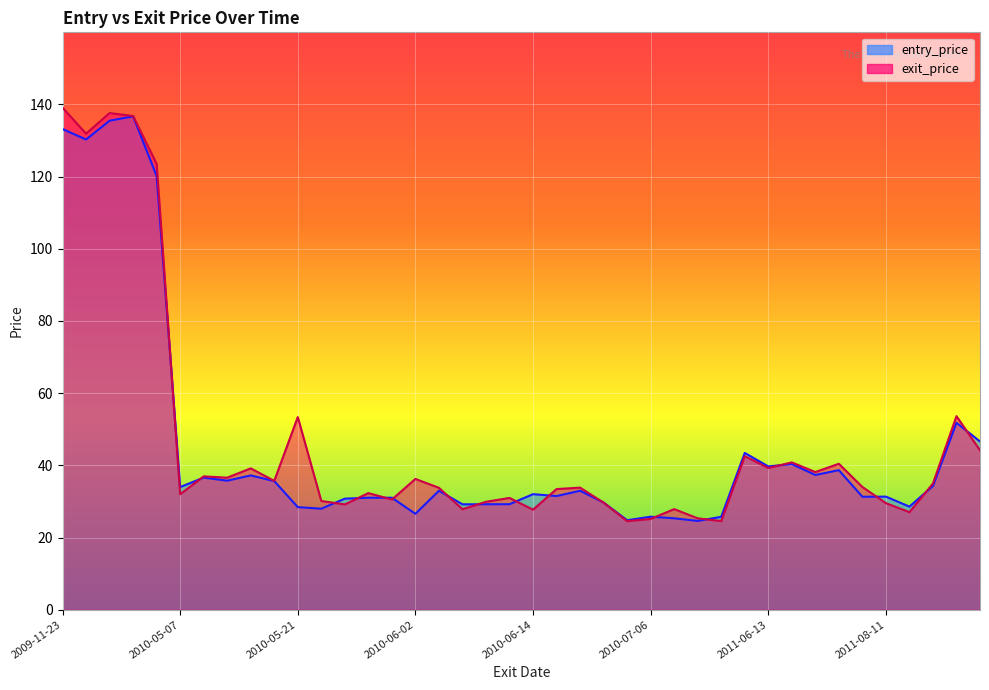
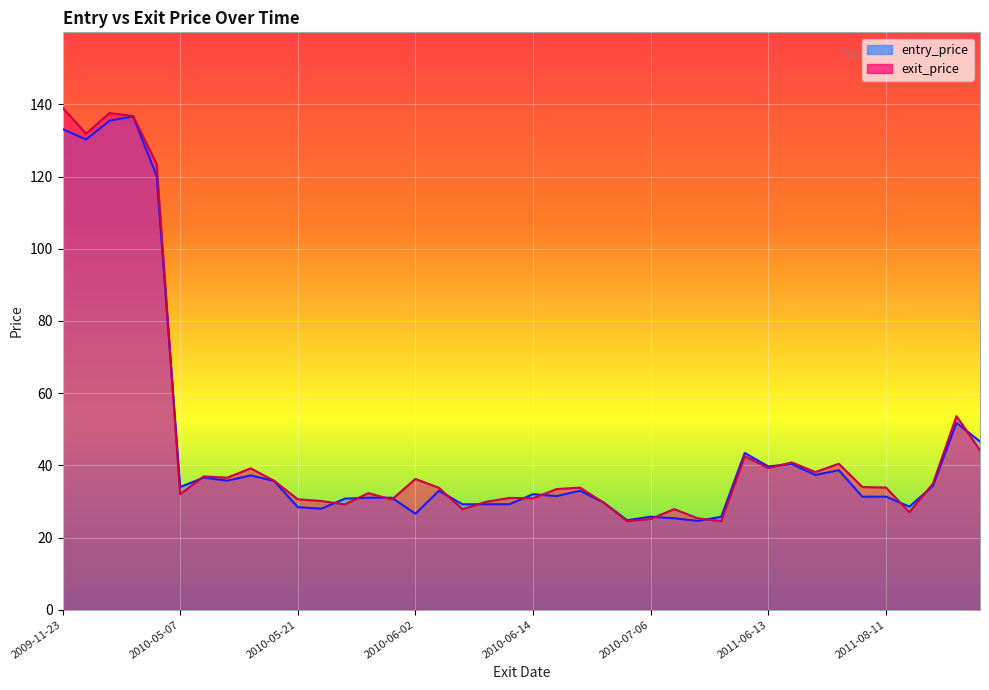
exit_price, 2010-05-21: 53 -> 31
exit_price, 2010-06-14: 28 -> 31
exit_price, 2011-08-11: 30 -> 34
